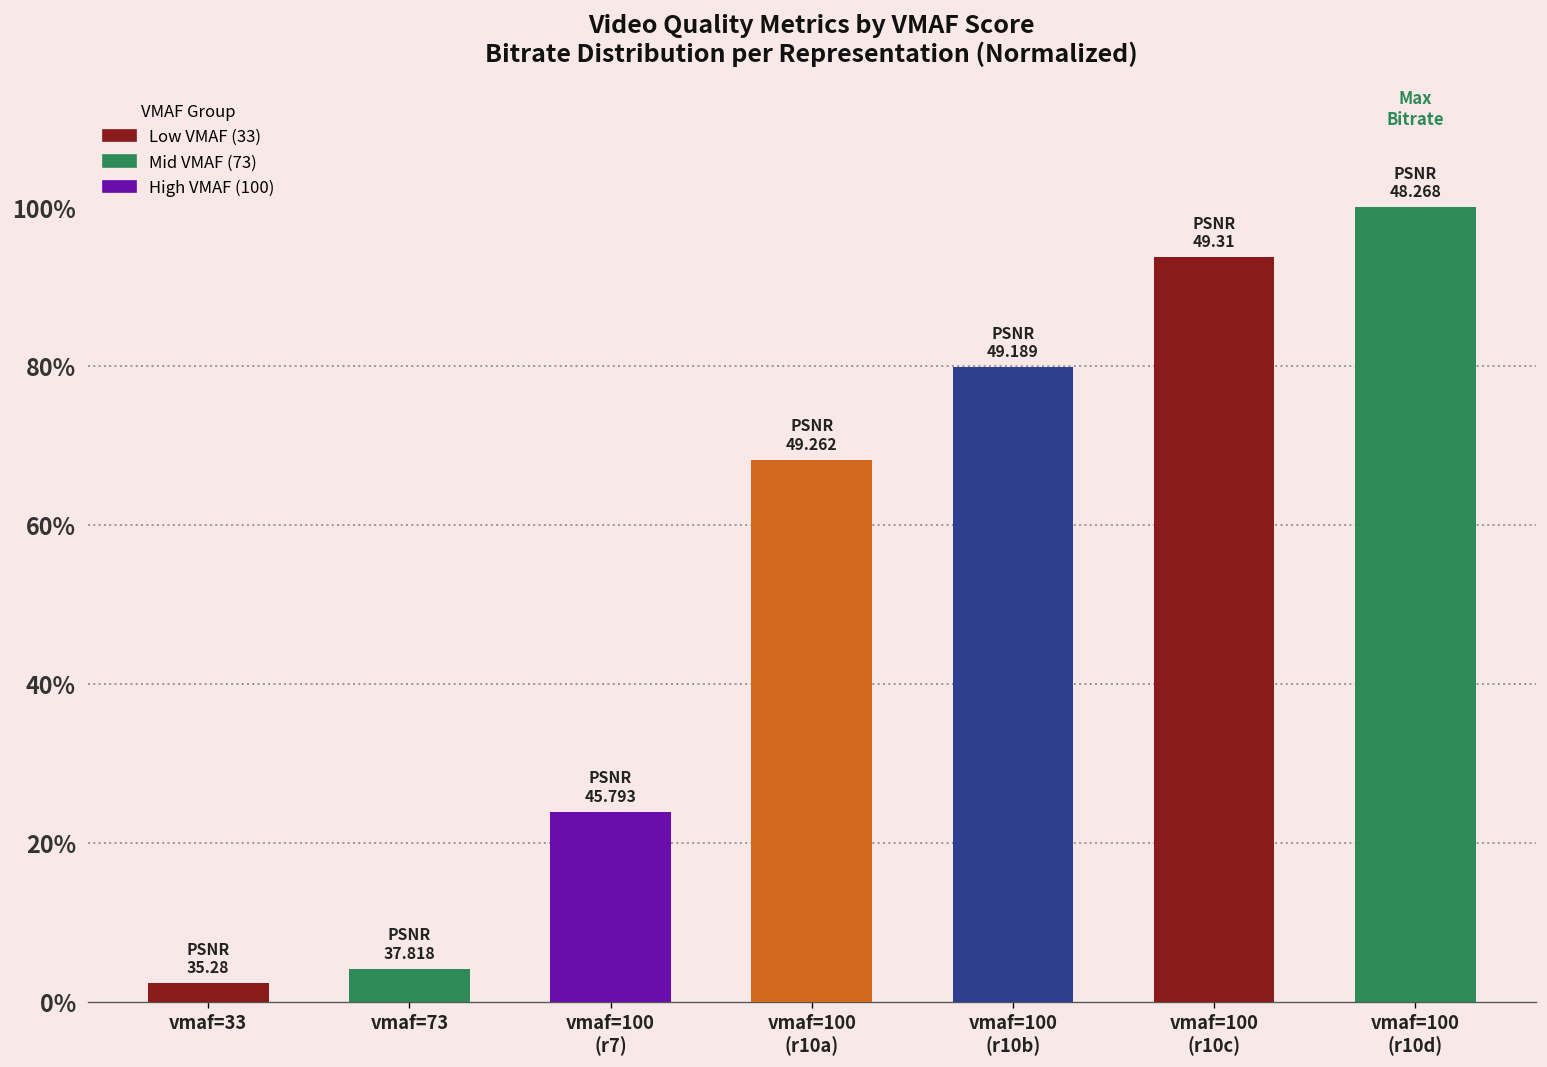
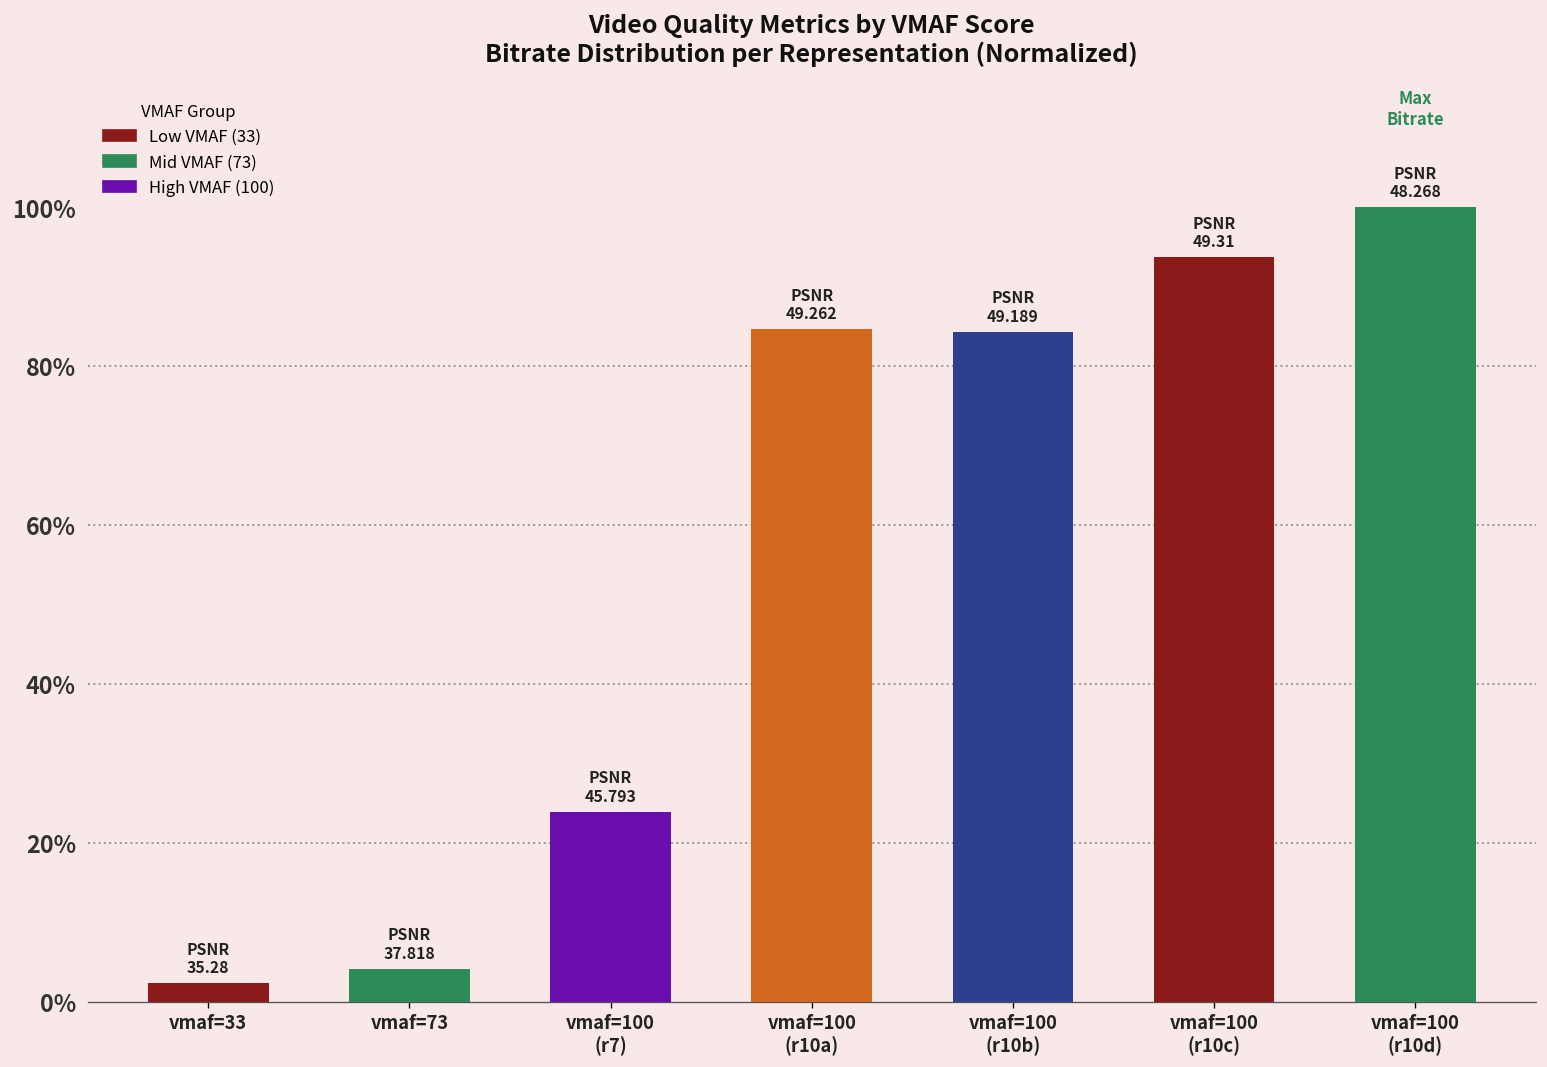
vmaf=100 (r10a): 68% -> 85%
vmaf=100 (r10b): 80% -> 84%
